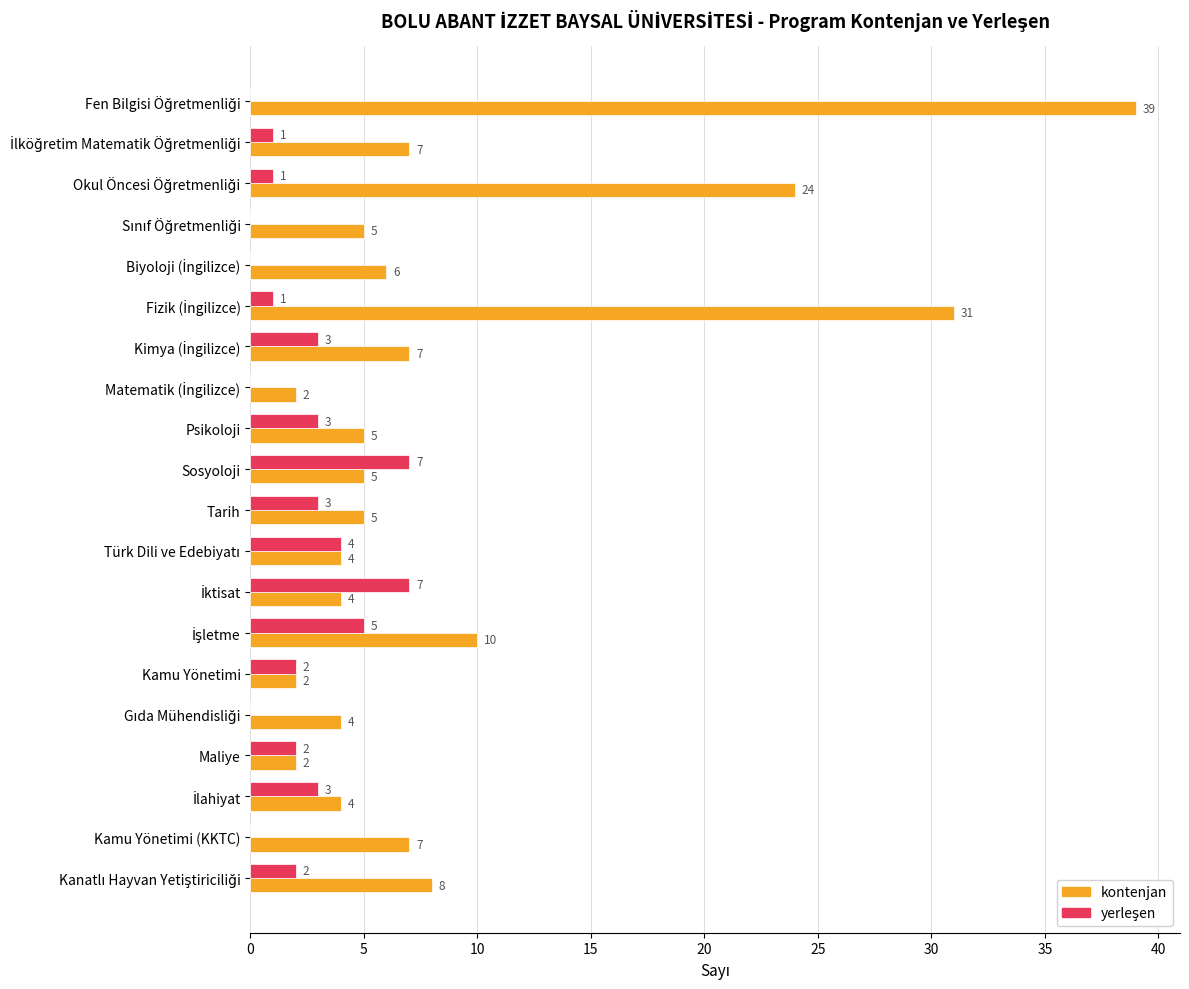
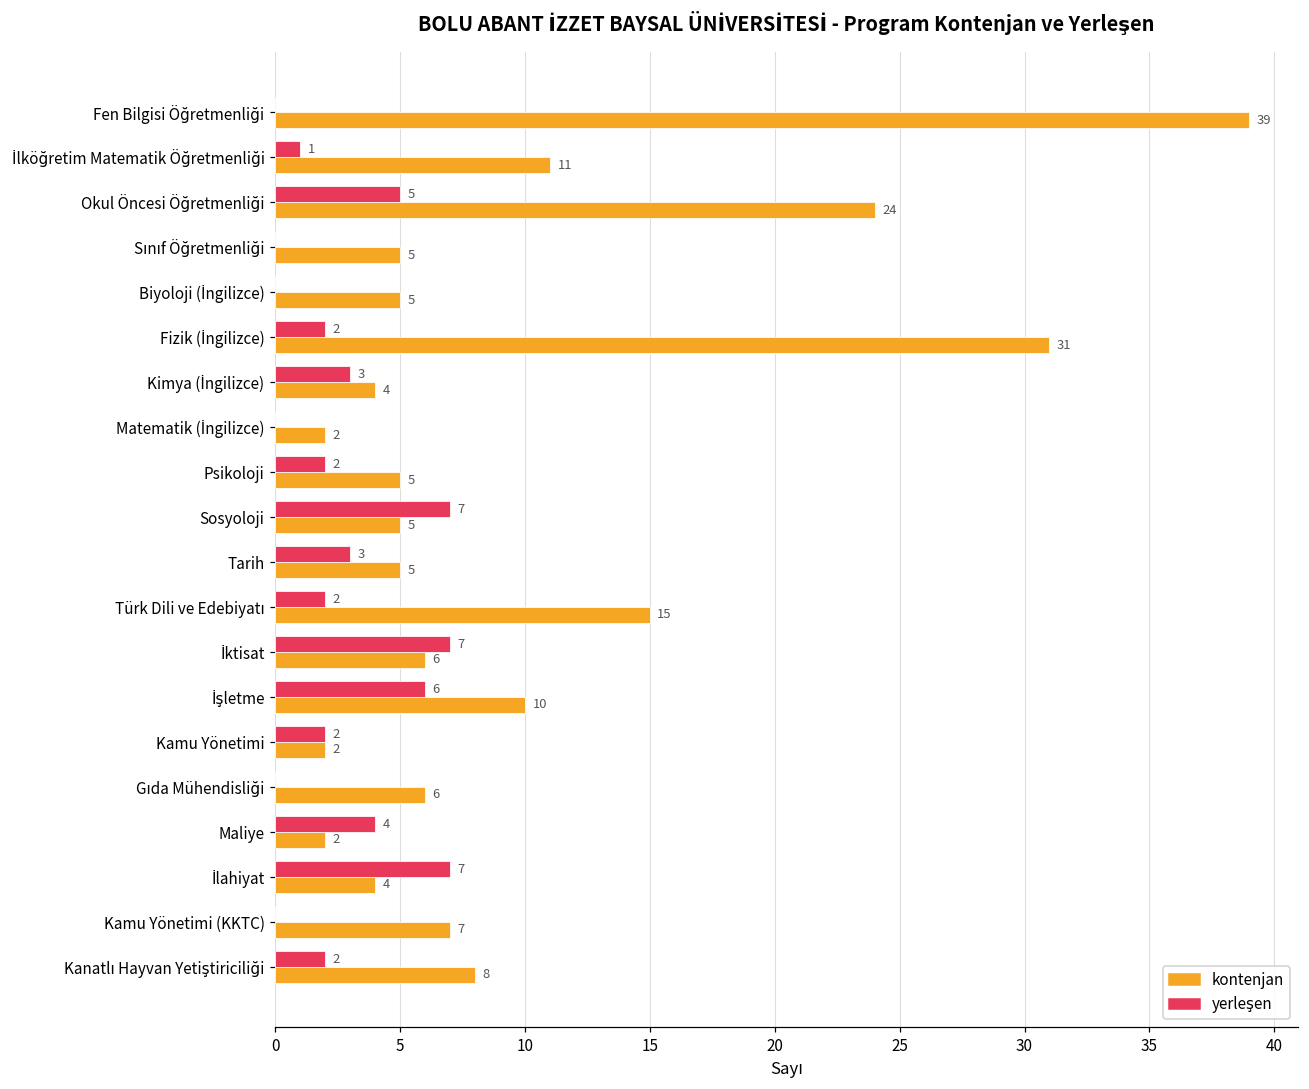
kontenjan, İlköğretim Matematik Öğretmenliği: 7 -> 11
yerleşen, Okul Öncesi Öğretmenliği: 1 -> 5
kontenjan, Biyoloji (İngilizce): 6 -> 5
yerleşen, Fizik (İngilizce): 1 -> 2
kontenjan, Kimya (İngilizce): 7 -> 4
yerleşen, Psikoloji: 3 -> 2
yerleşen, Türk Dili ve Edebiyatı: 4 -> 2
kontenjan, Türk Dili ve Edebiyatı: 4 -> 15
kontenjan, İktisat: 4 -> 6
yerleşen, İşletme: 5 -> 6
kontenjan, Gıda Mühendisliği: 4 -> 6
yerleşen, Maliye: 2 -> 4
yerleşen, İlahiyat: 3 -> 7
